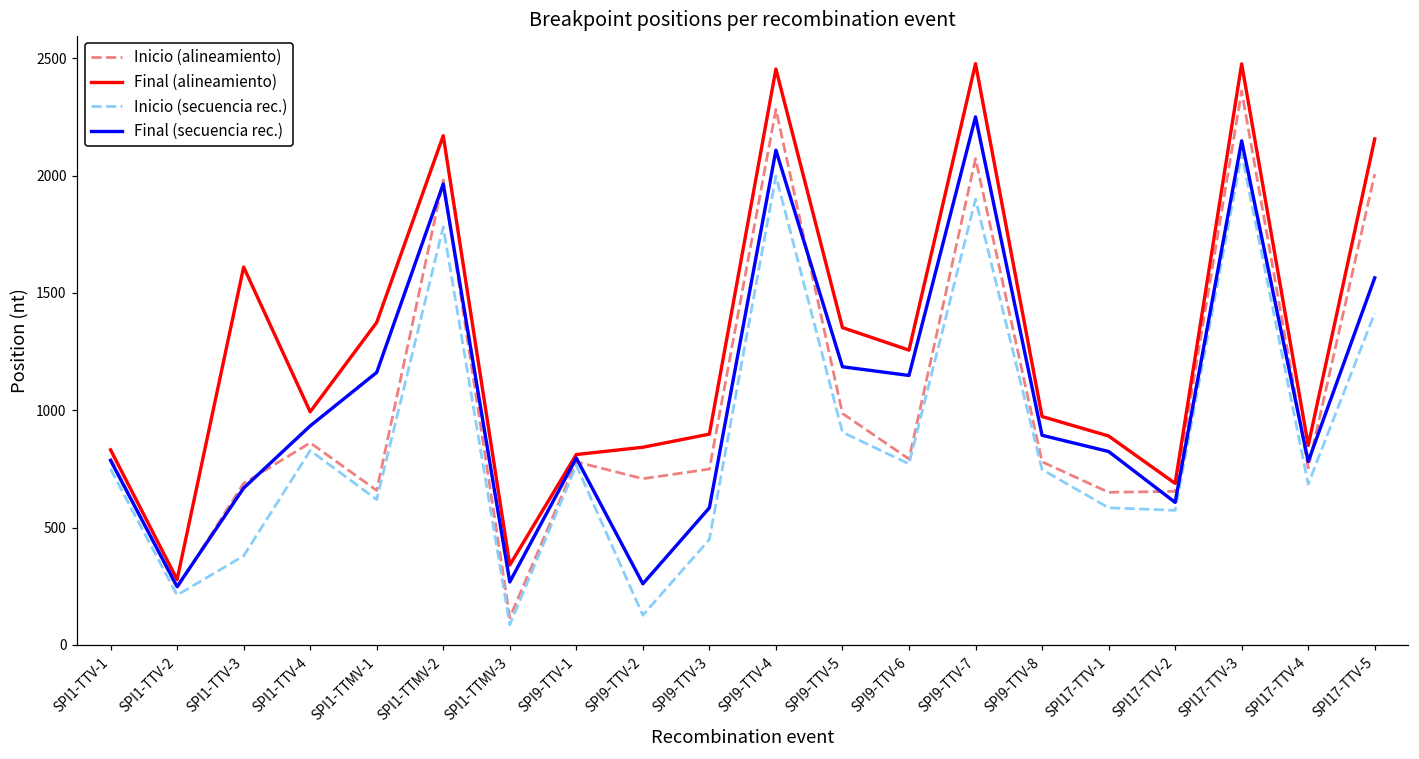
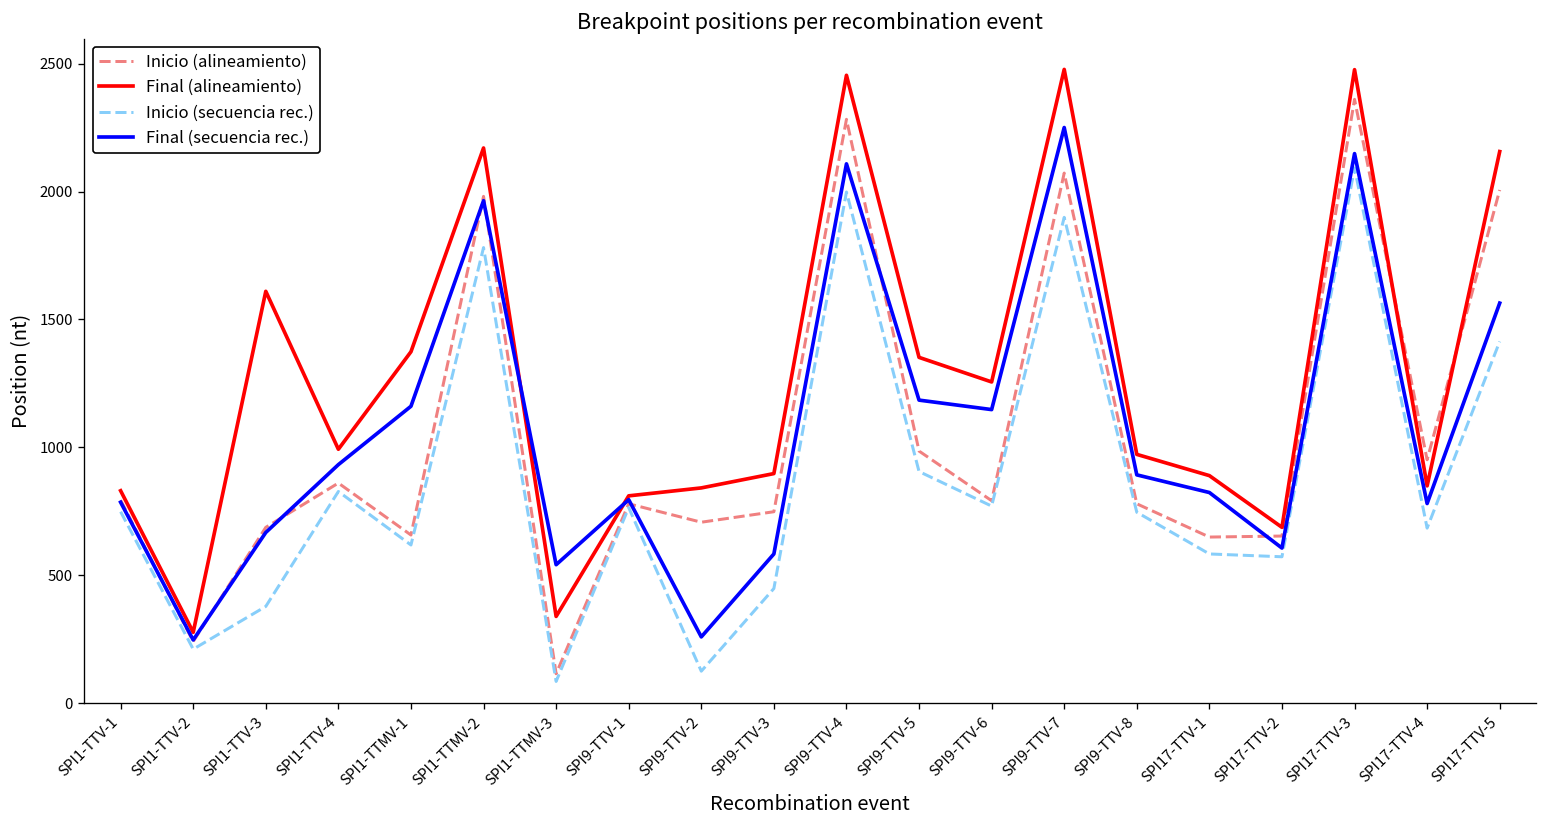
Final (secuencia rec.), SPI1-TTMV-3: 270 -> 540
Inicio (alineamiento), SPI17-TTV-4: 750 -> 950
